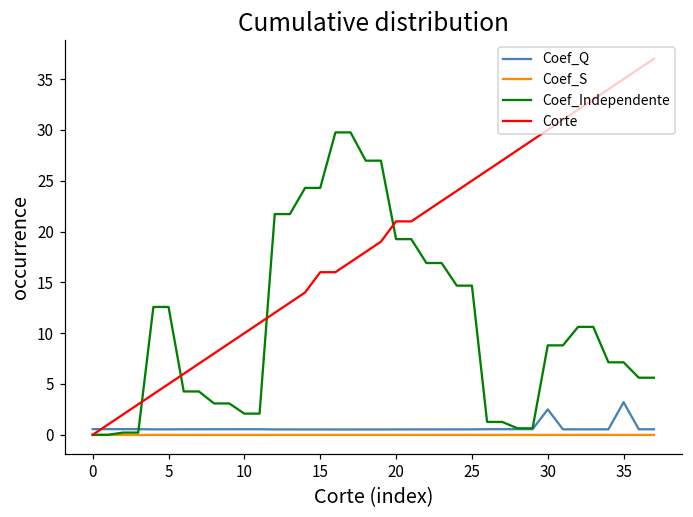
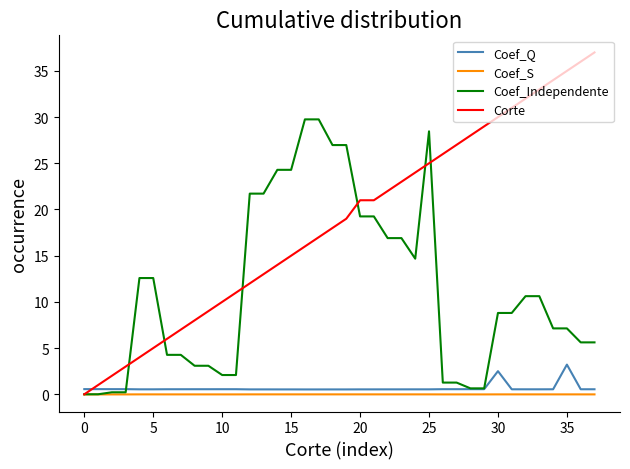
Corte, 15: 16 -> 15
Coef_Independente, 25: 15 -> 28
